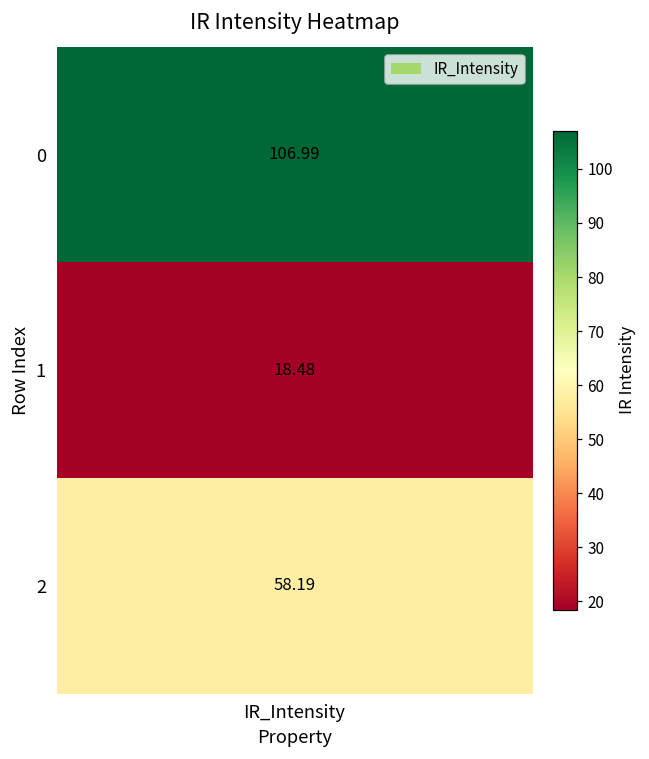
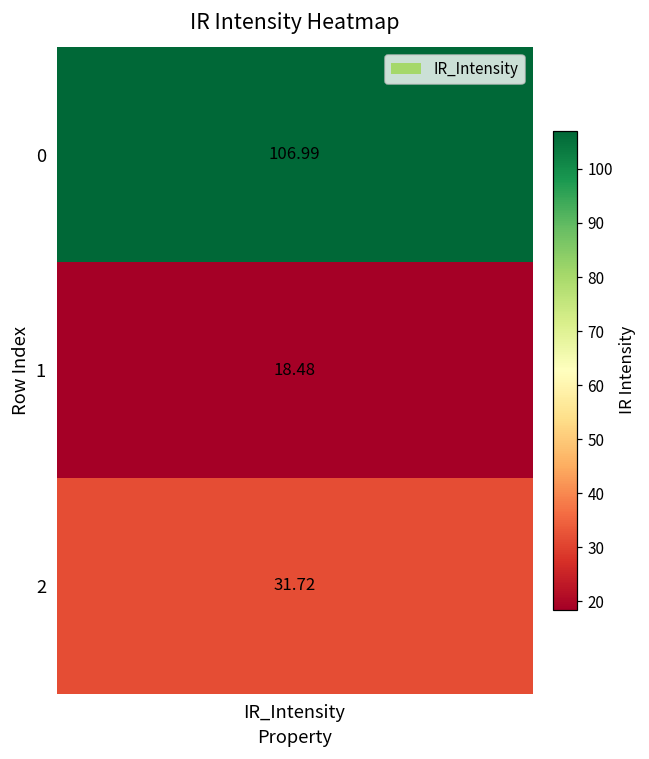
2, IR_Intensity: 58.19 -> 31.72
